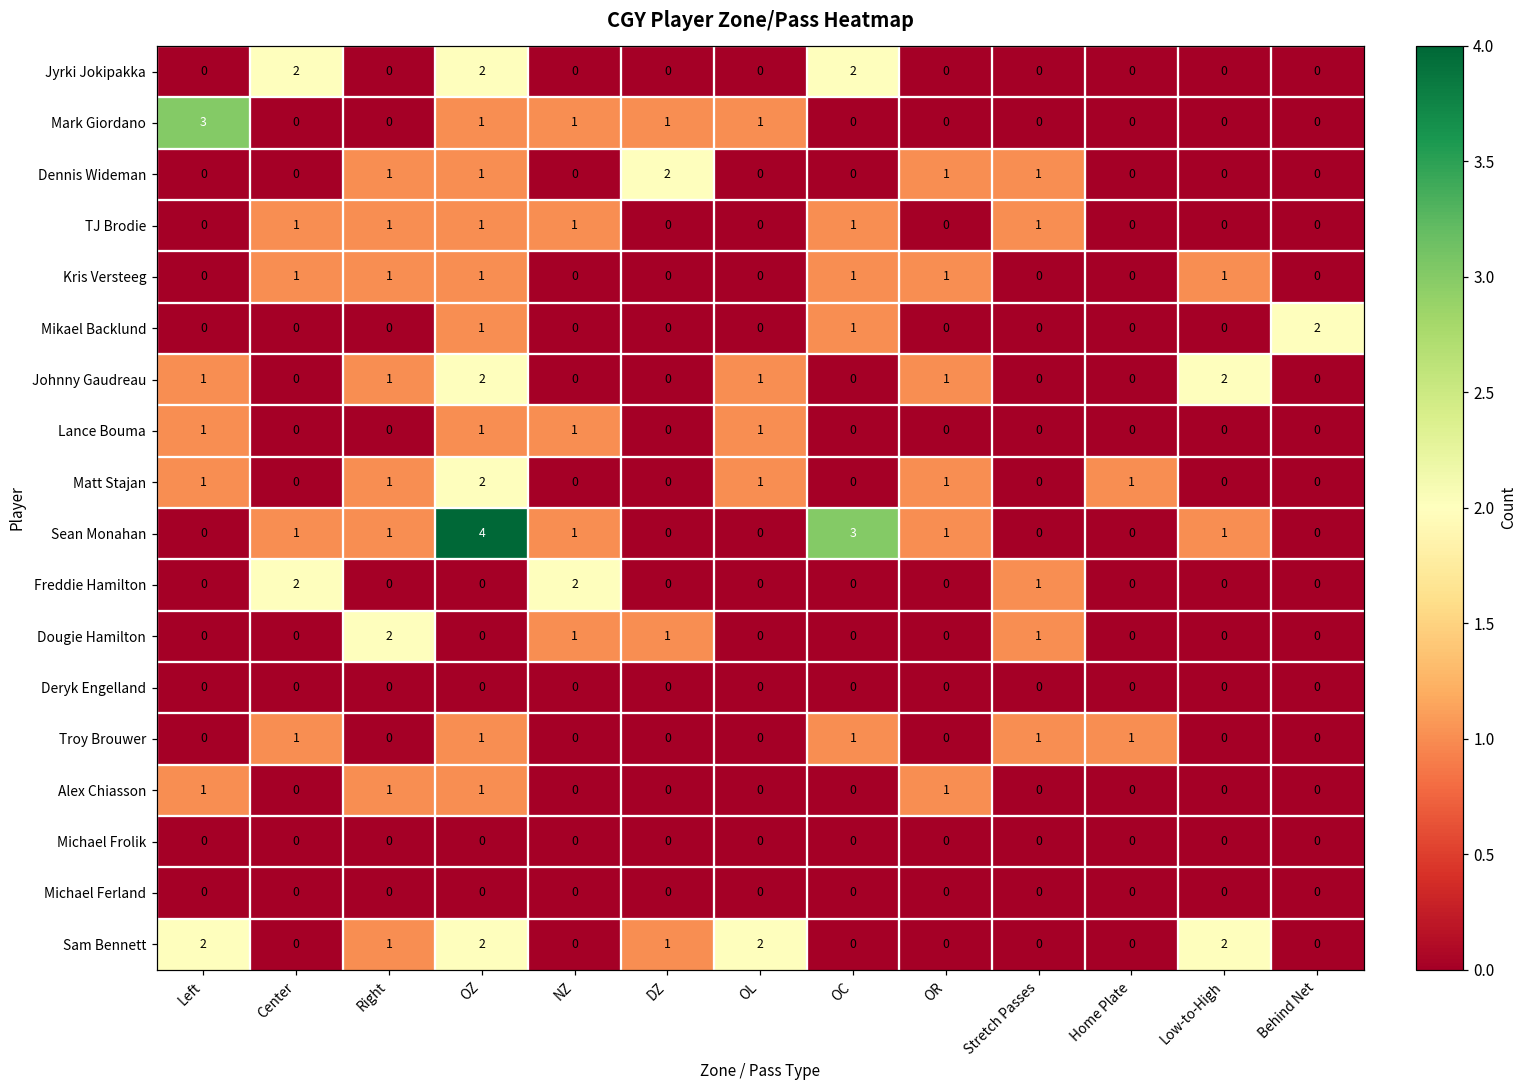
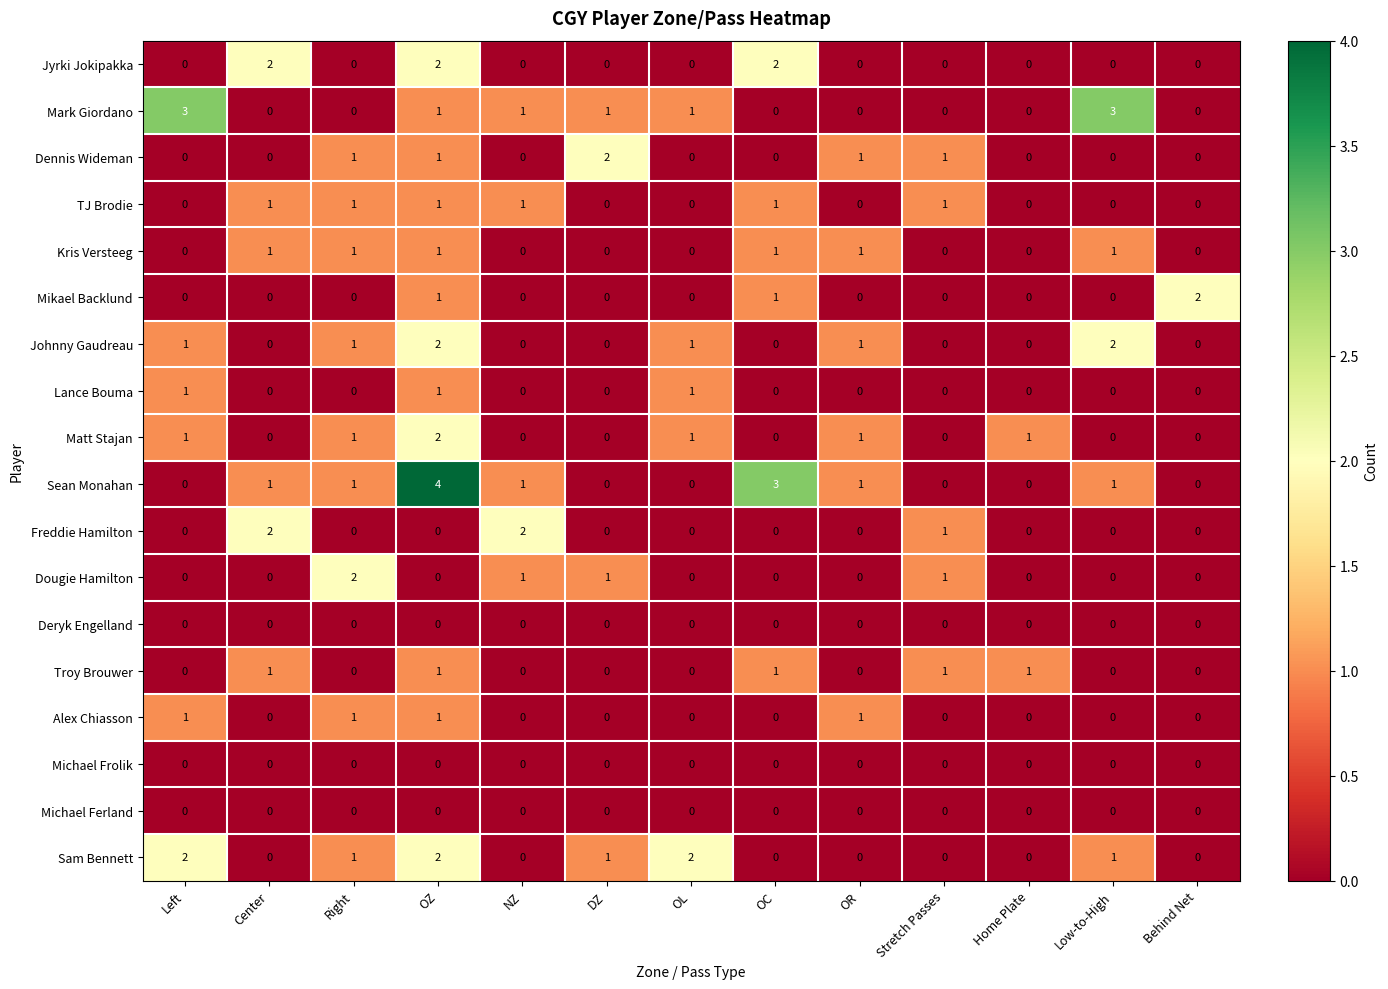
Mark Giordano, Low-to-High: 0 -> 3
Lance Bouma, NZ: 1 -> 0
Sam Bennett, Low-to-High: 2 -> 1
